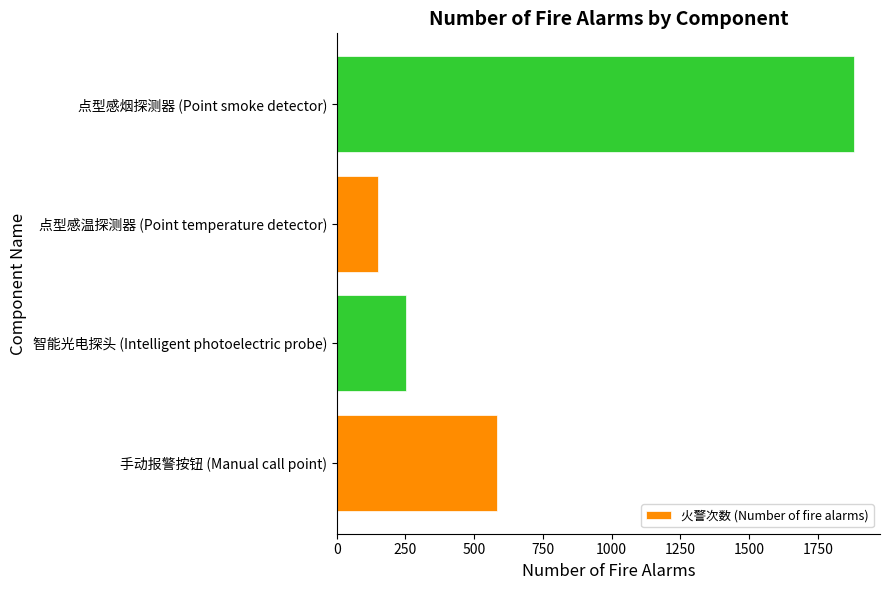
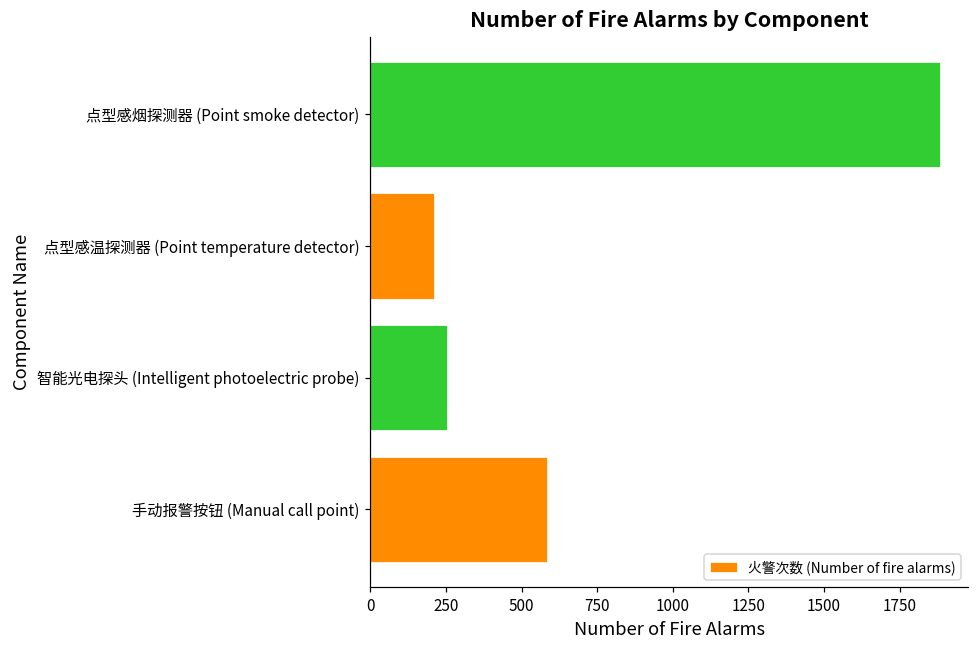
点型感温探测器 (Point temperature detector): 150 -> 210
